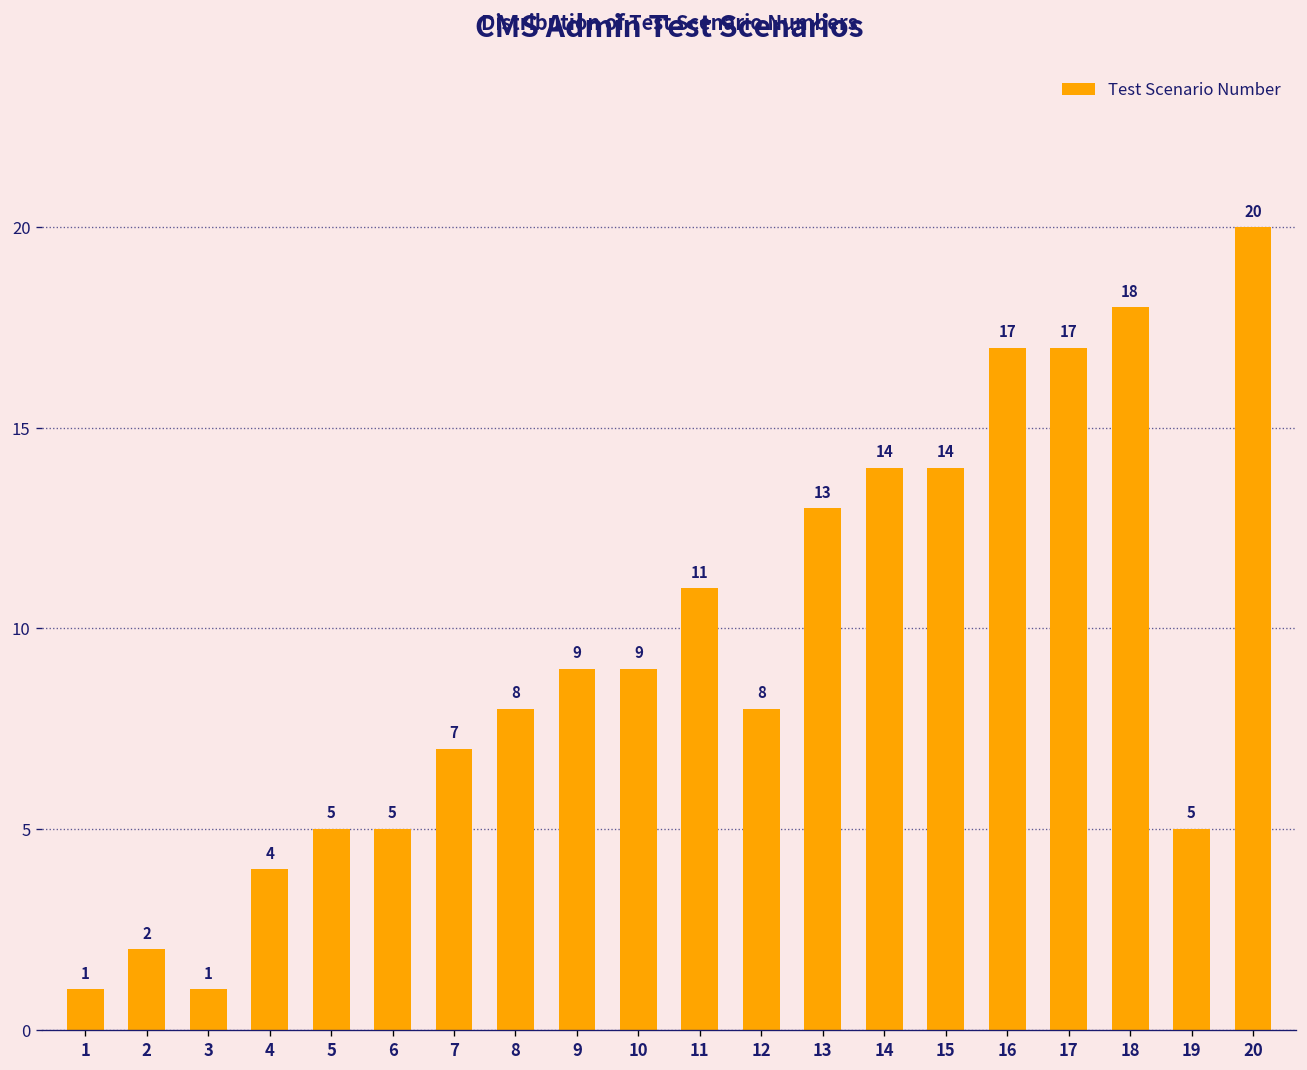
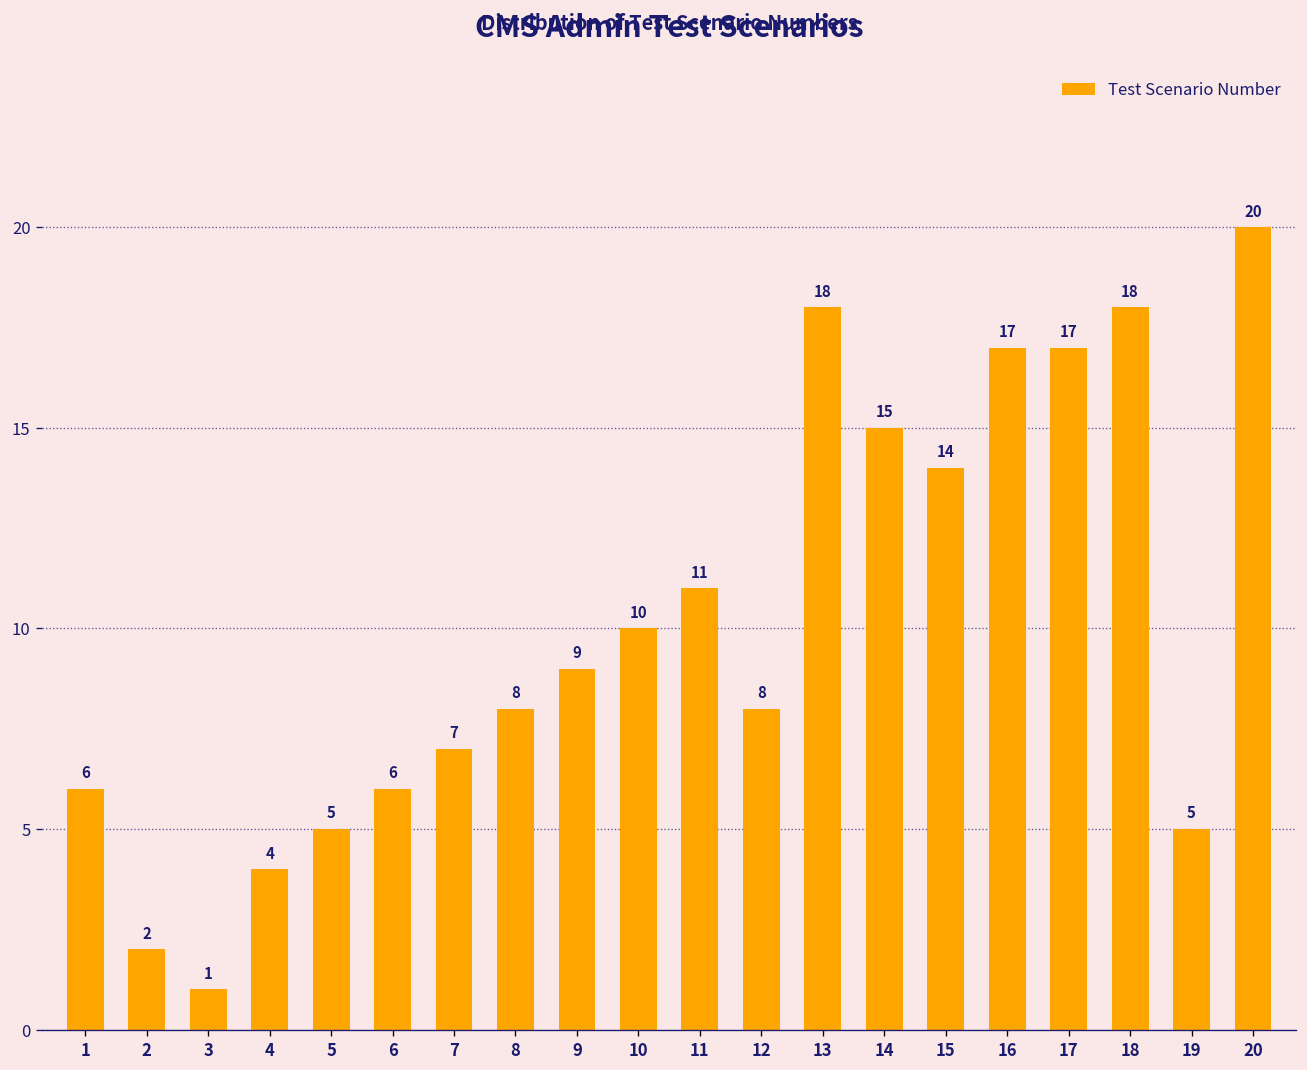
1: 1 -> 6
6: 5 -> 6
10: 9 -> 10
13: 13 -> 18
14: 14 -> 15
